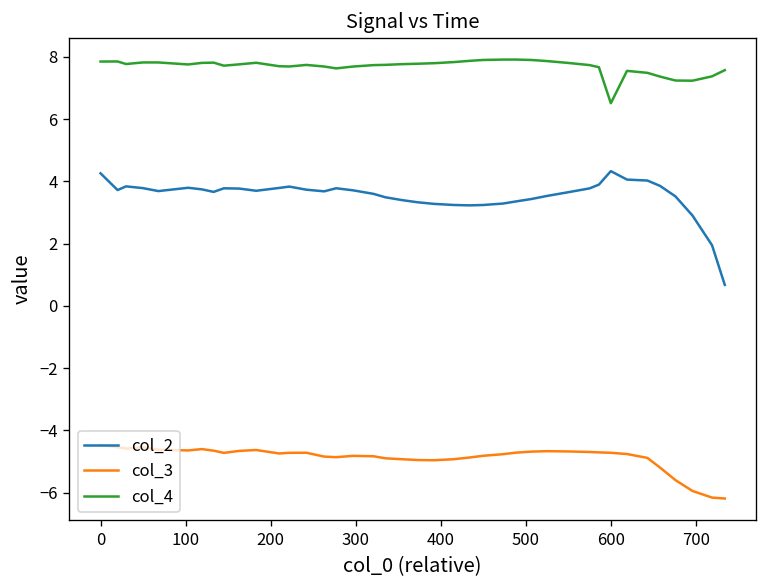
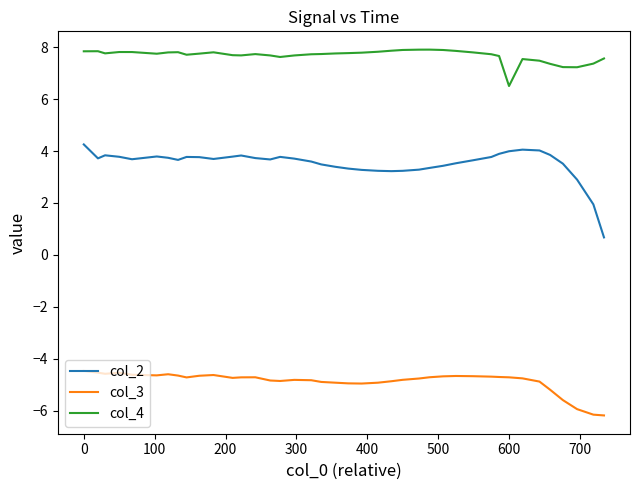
col_2, 600: 4.3 -> 4.0
